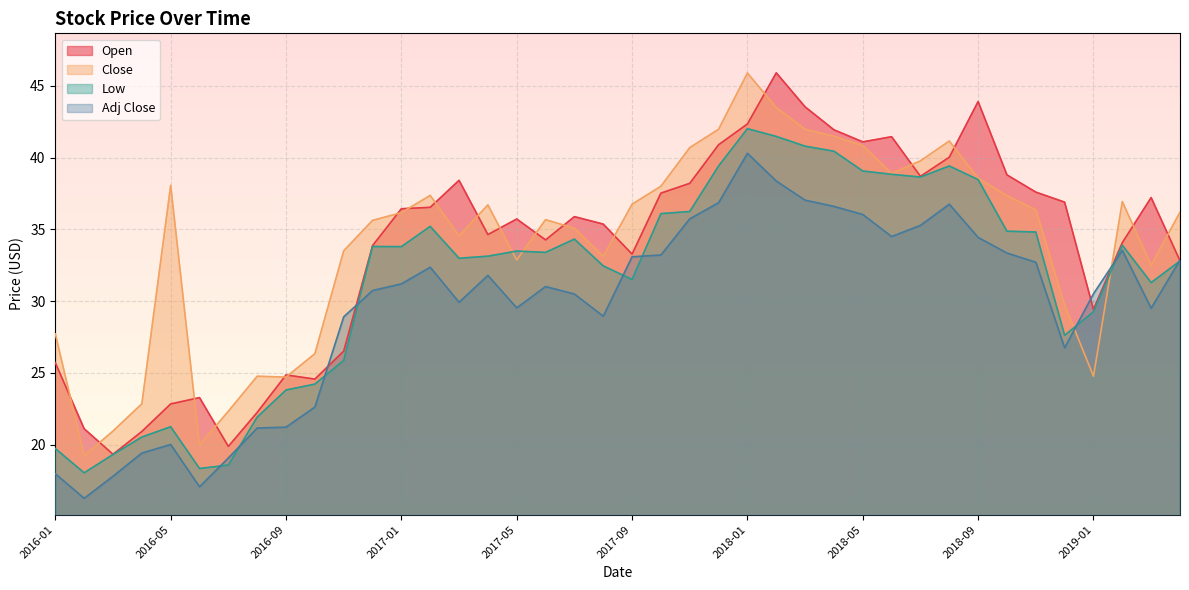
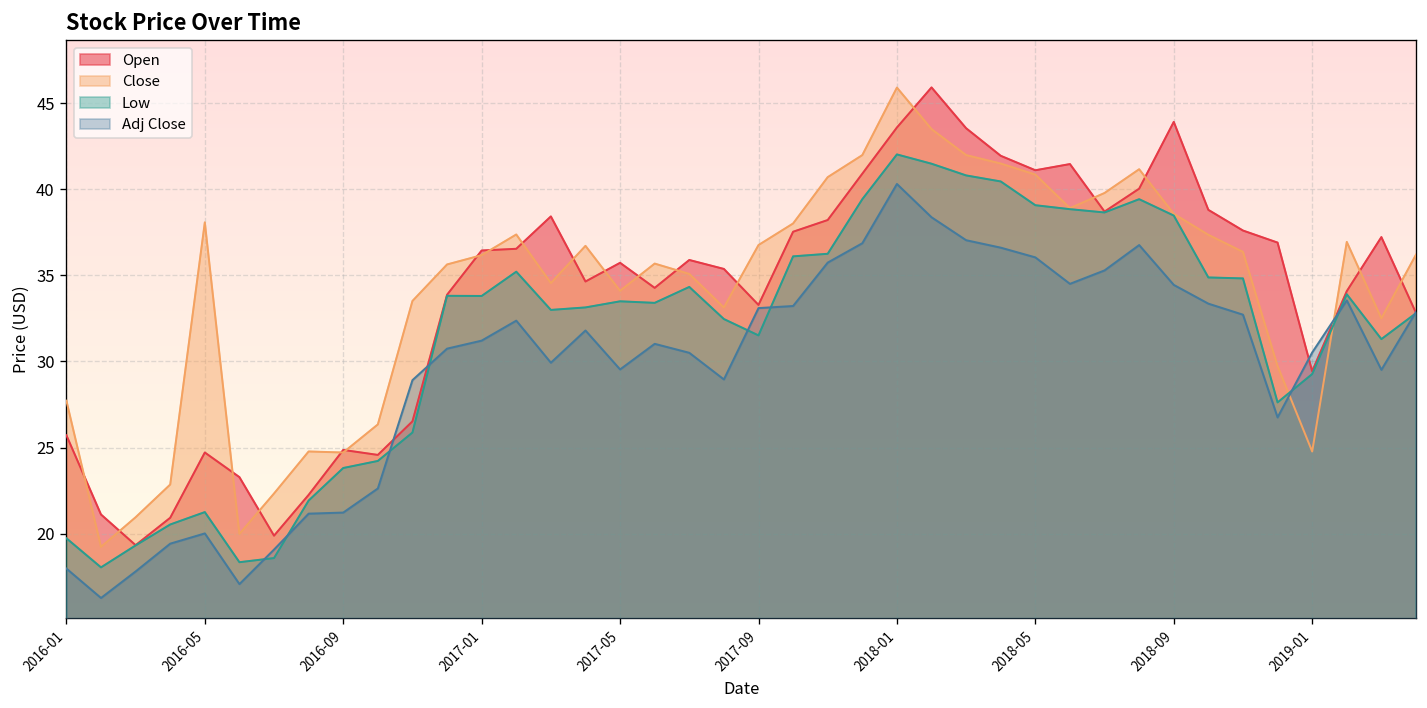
Open, 2016-05: 22.8 -> 24.7
Close, 2017-05: 32.9 -> 34.1
Open, 2018-01: 42.3 -> 43.6
